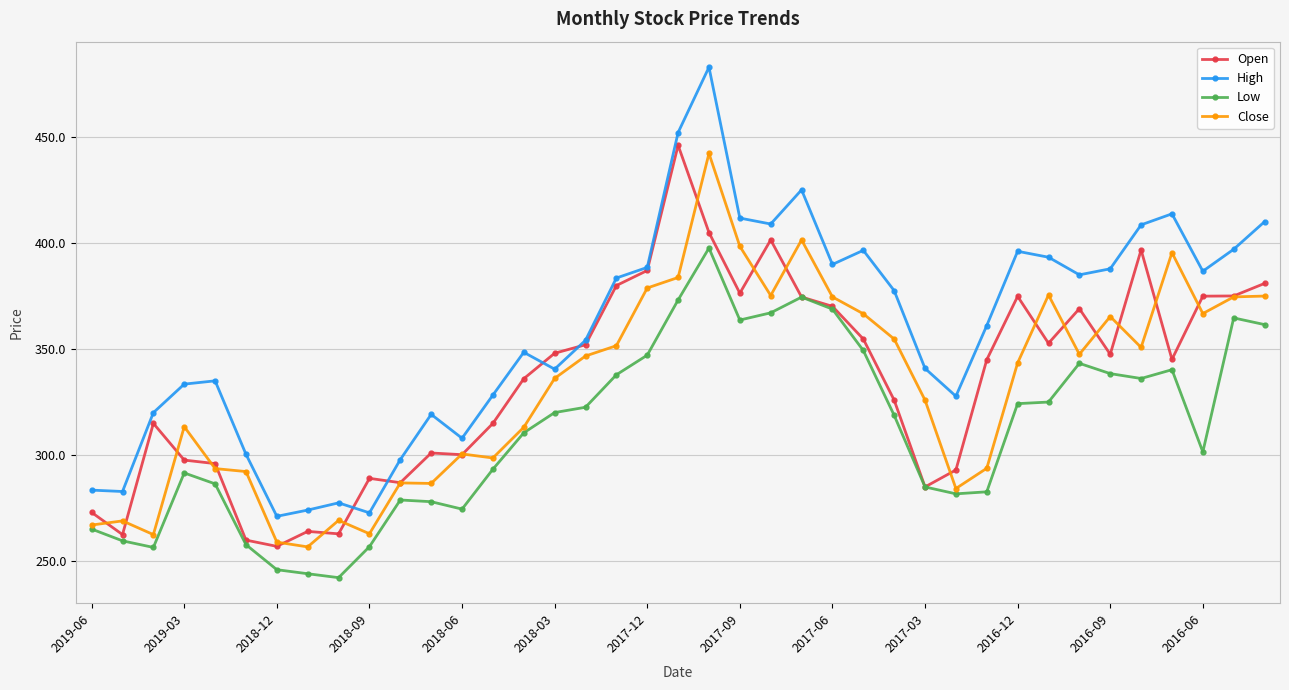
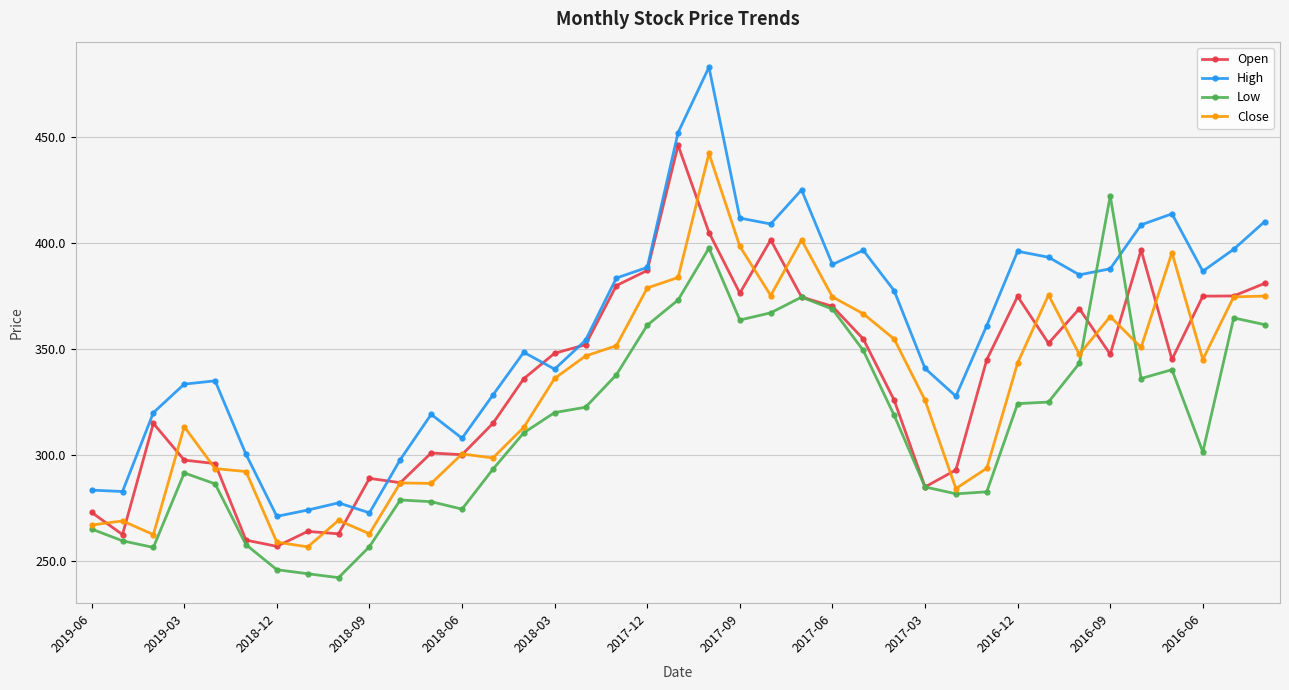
Low, 2017-12: 347 -> 361
Low, 2016-09: 338 -> 422
Close, 2016-06: 367 -> 345
